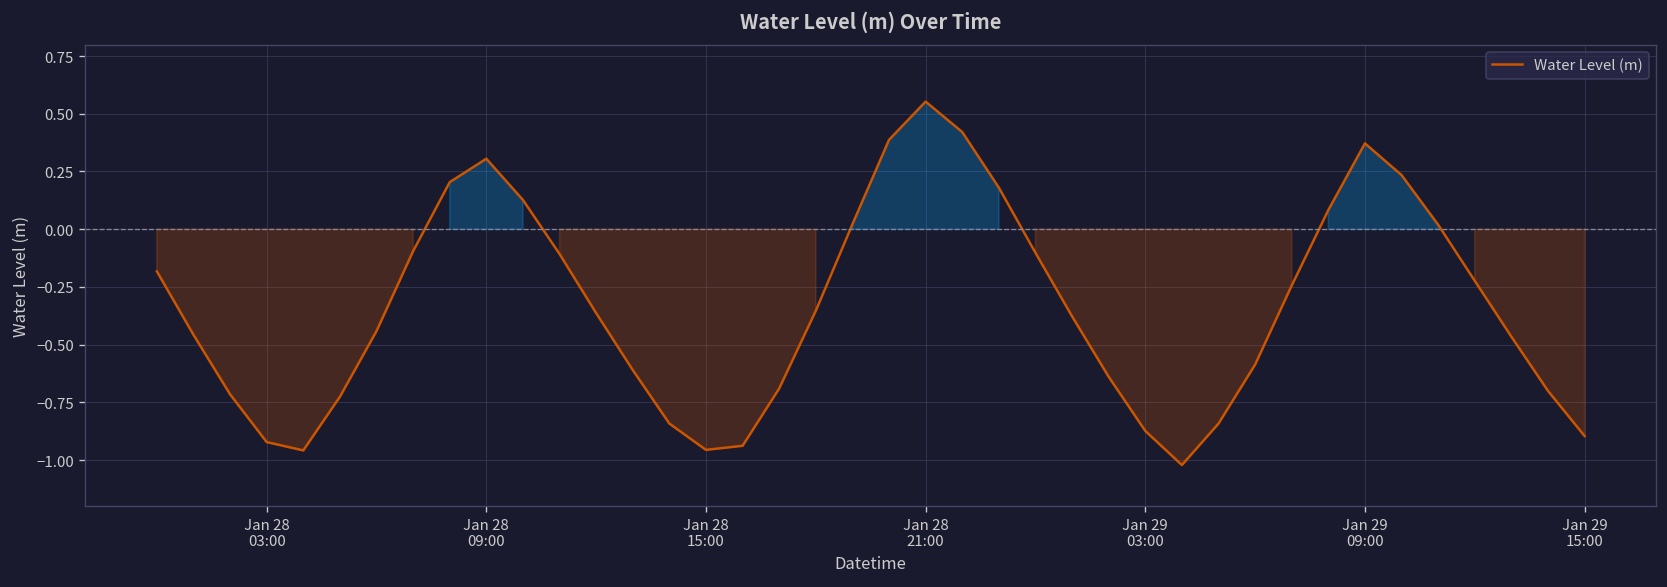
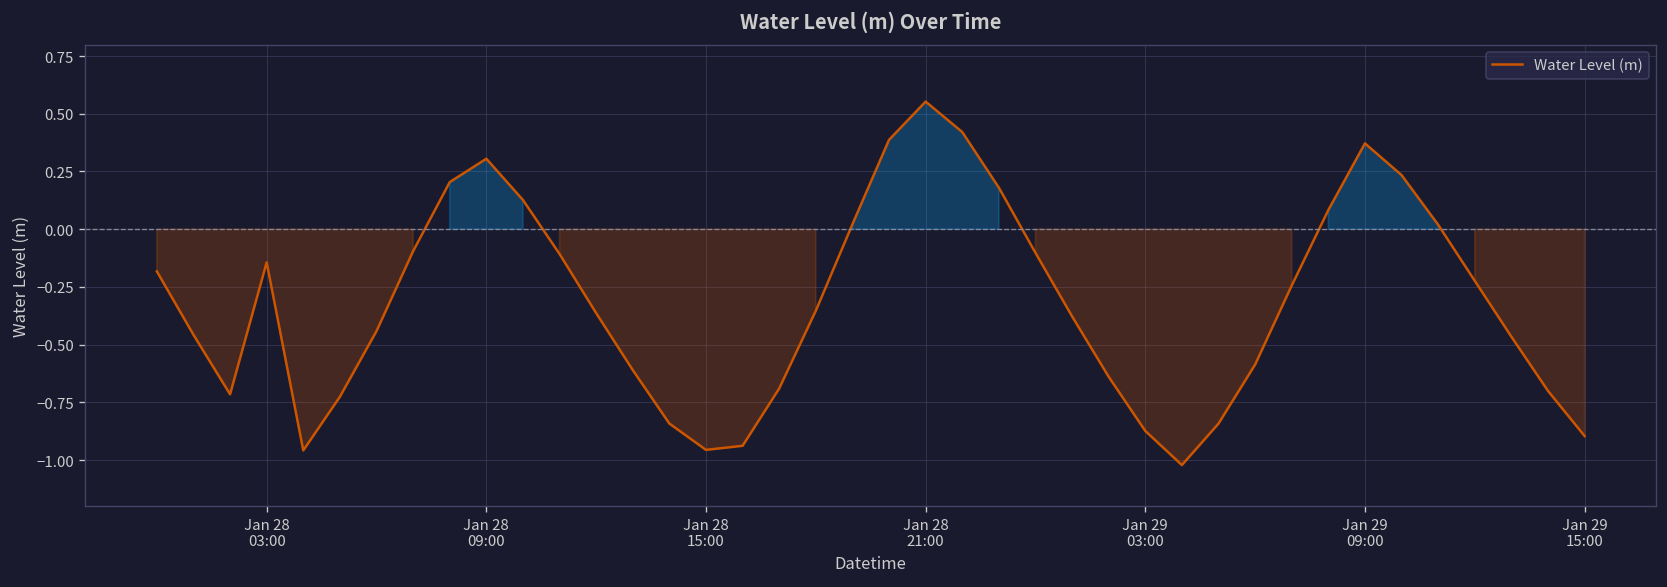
Jan 28 03:00: -0.92 -> -0.14
